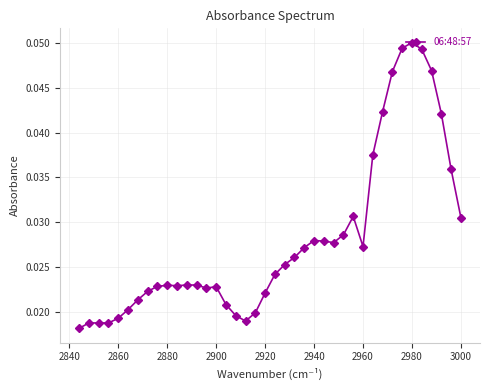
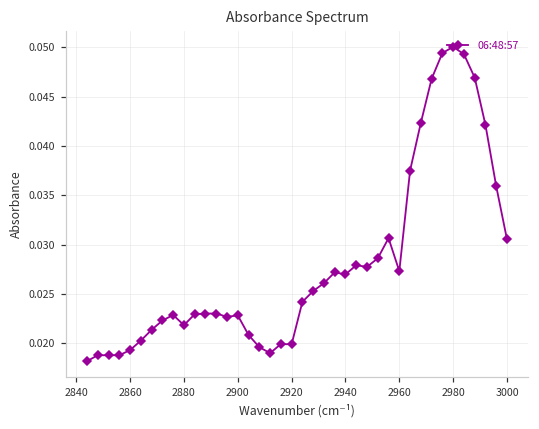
2880: 0.023 -> 0.022
2920: 0.022 -> 0.020
2940: 0.028 -> 0.027
